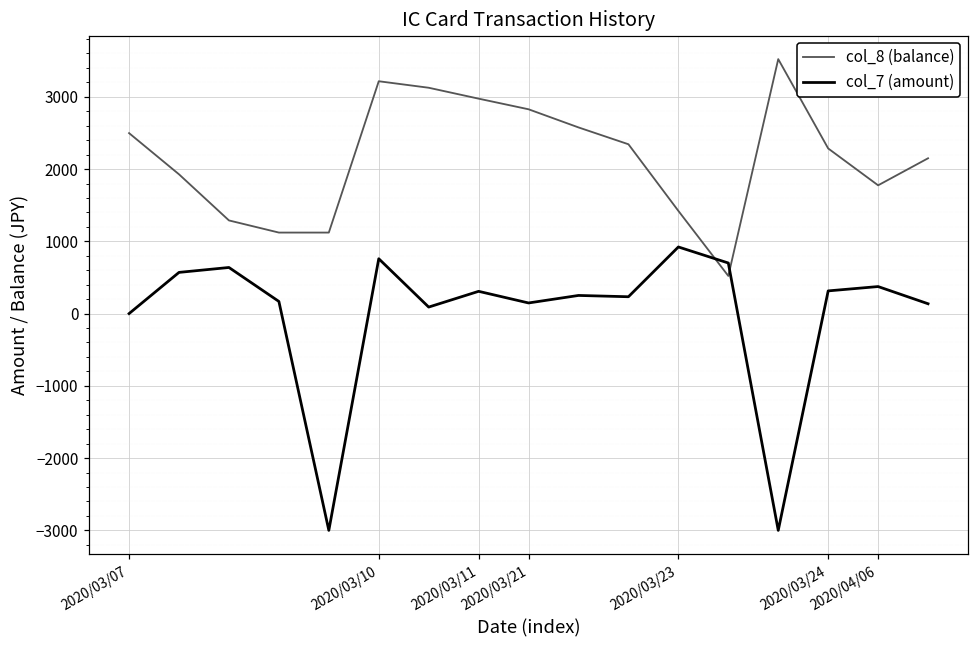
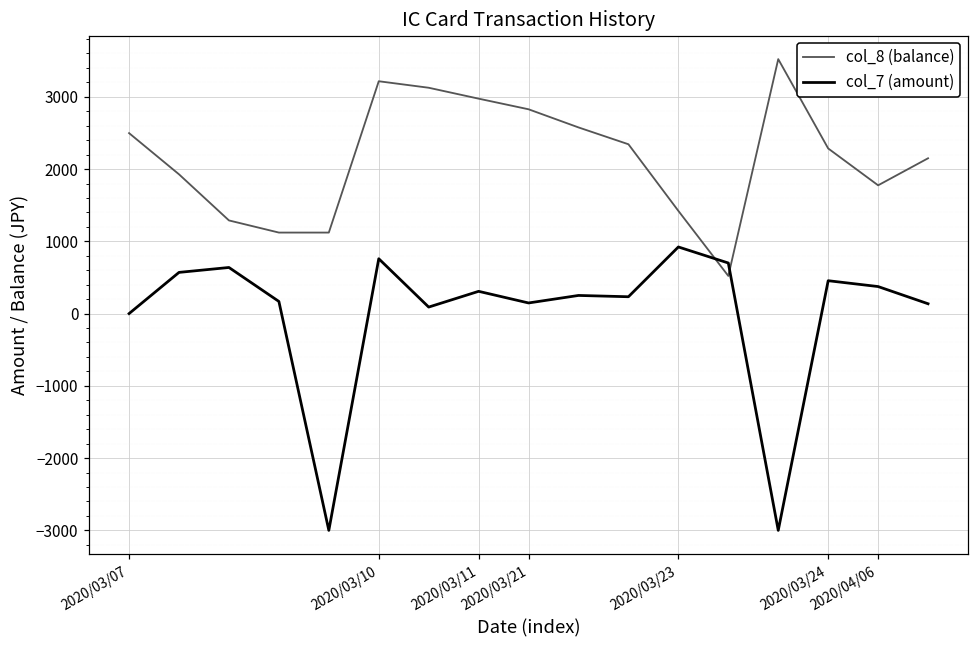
col_7 (amount), 2020/03/24: 300 -> 500
